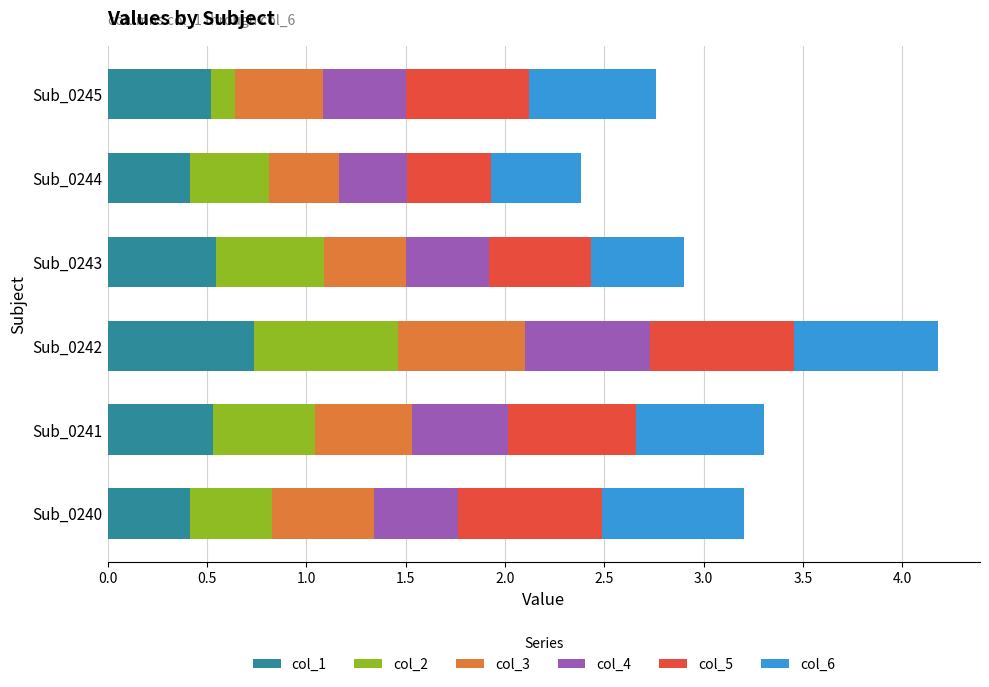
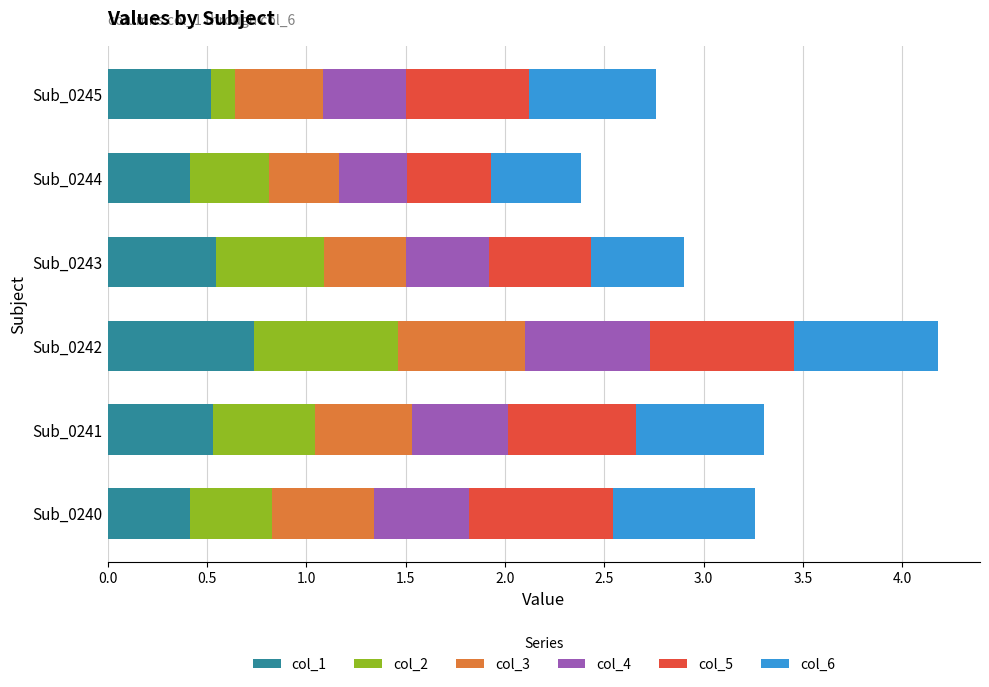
col_4, Sub_0240: 0.42 -> 0.48
